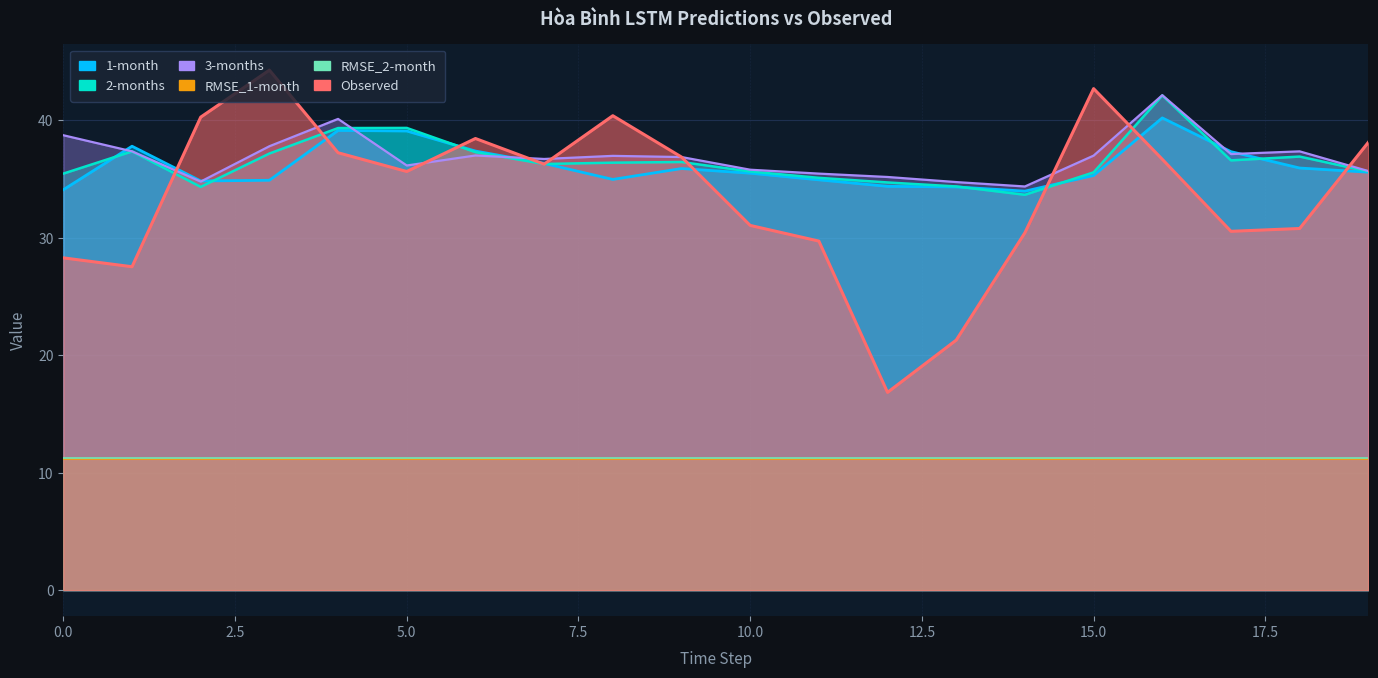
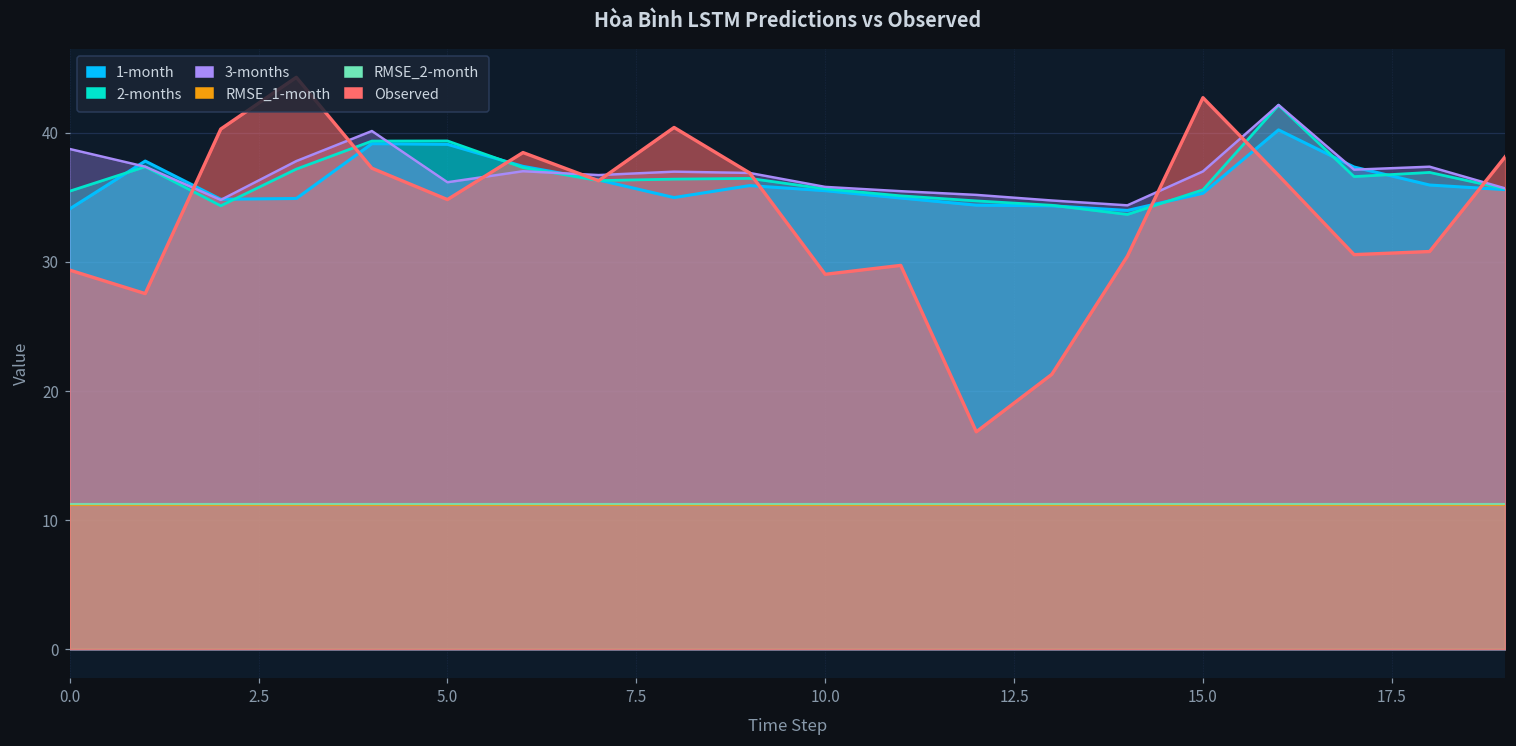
Observed, 0.0: 28.3 -> 29.4
Observed, 5.0: 35.6 -> 34.8
Observed, 10.0: 31.1 -> 29.0
